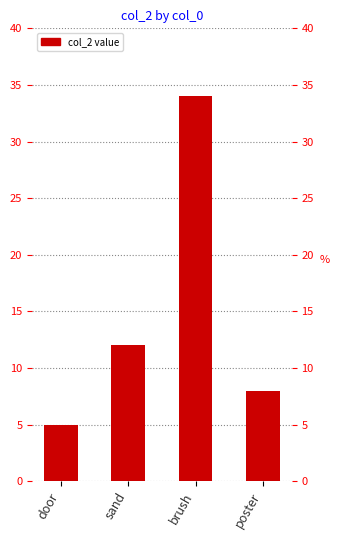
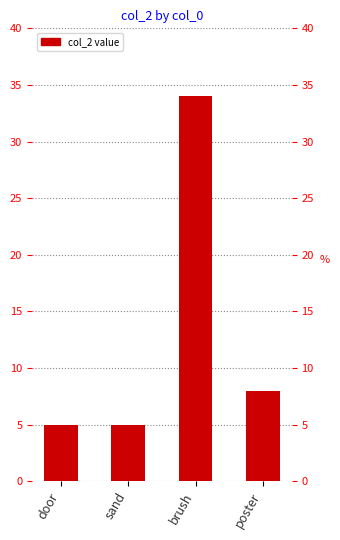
sand: 12 -> 5
